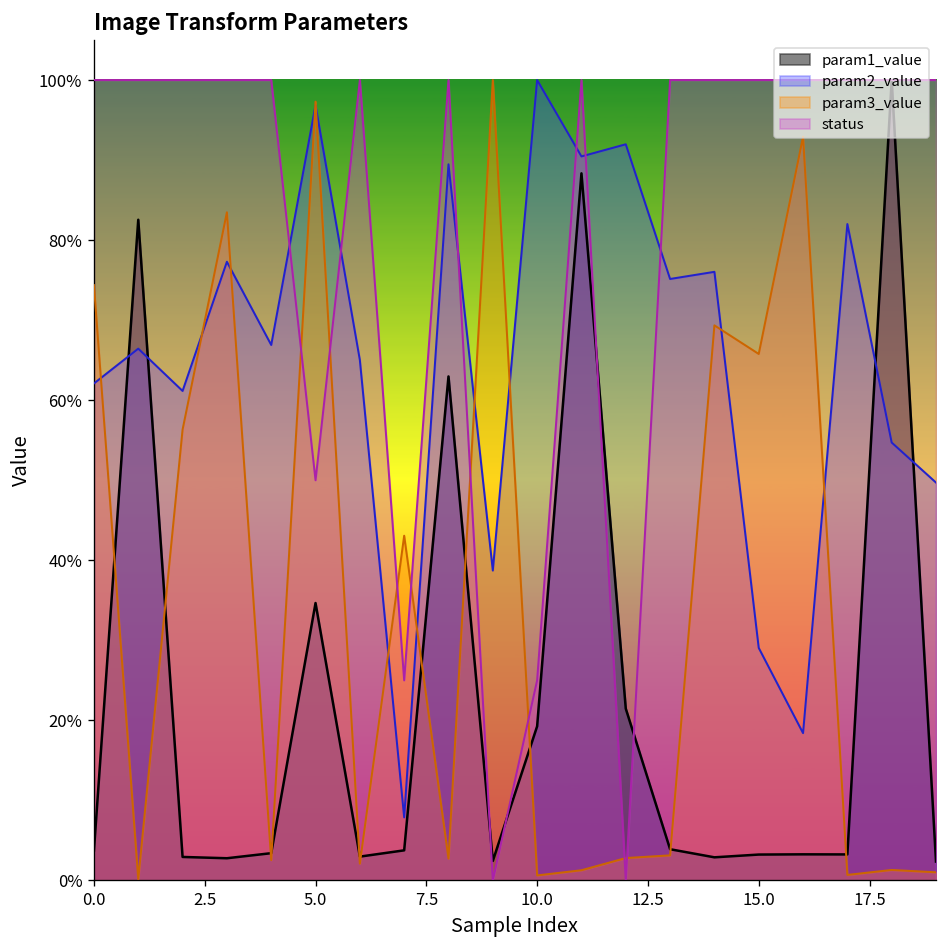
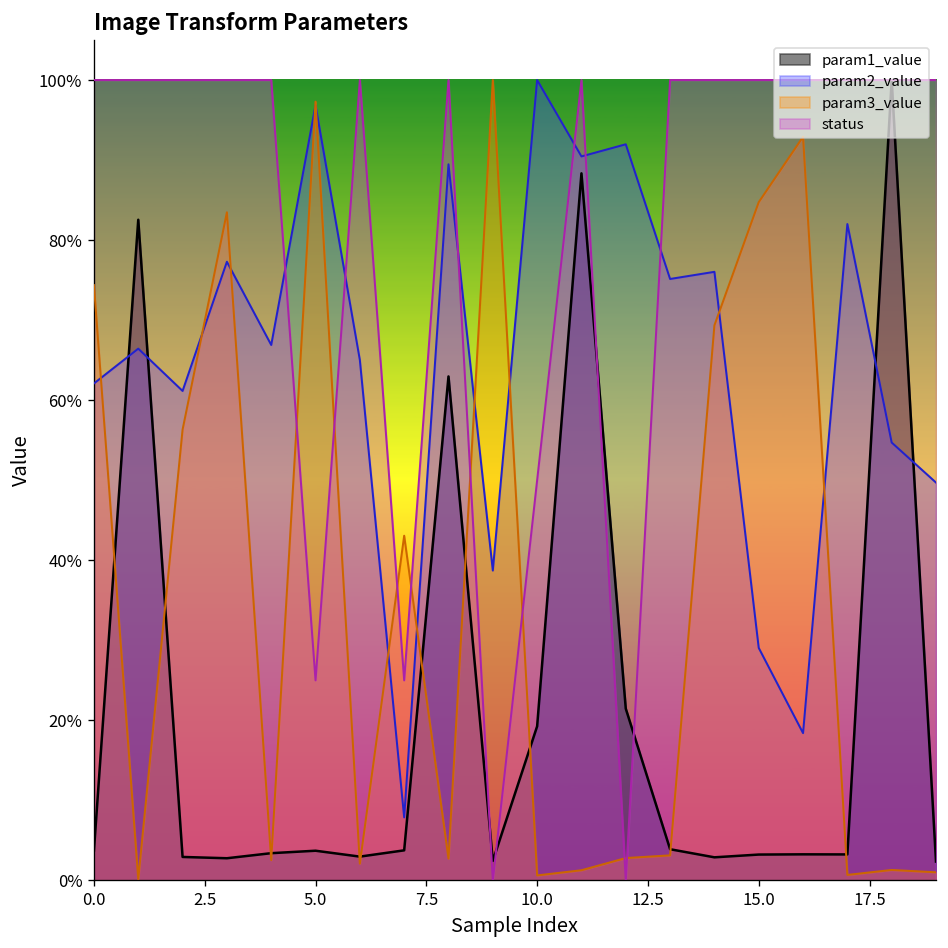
param1_value, 5.0: 35% -> 4%
status, 5.0: 50% -> 25%
status, 10.0: 25% -> 50%
param3_value, 15.0: 66% -> 85%
